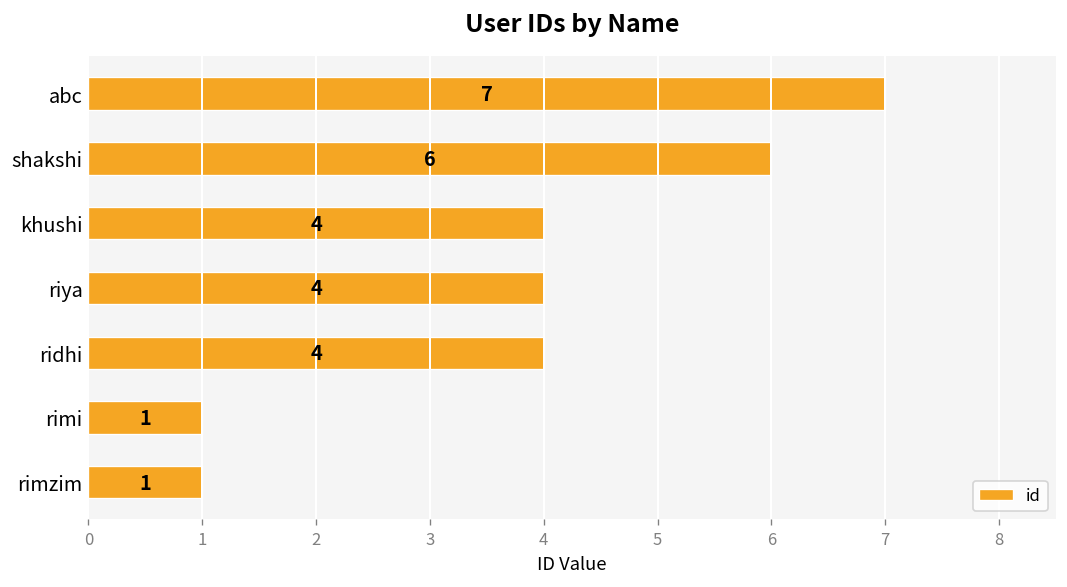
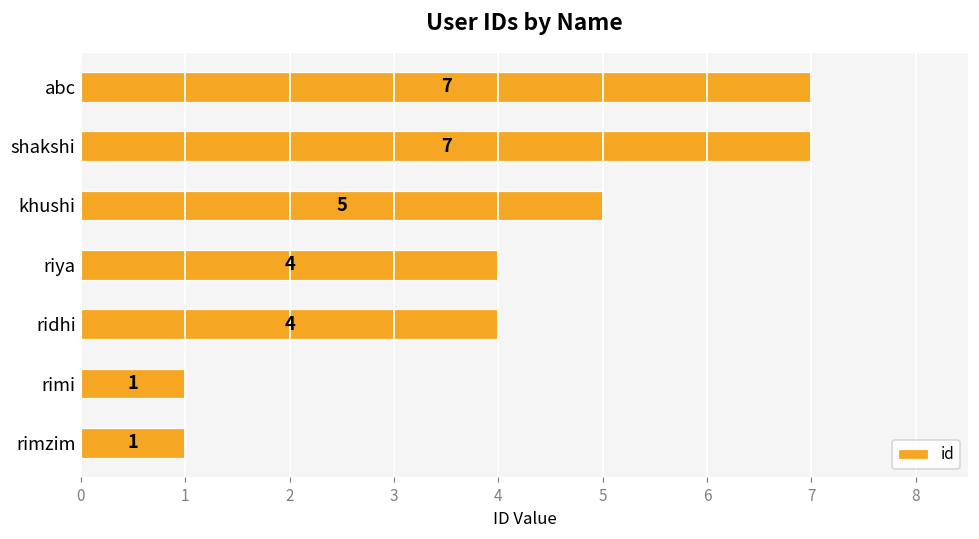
shakshi: 6 -> 7
khushi: 4 -> 5
